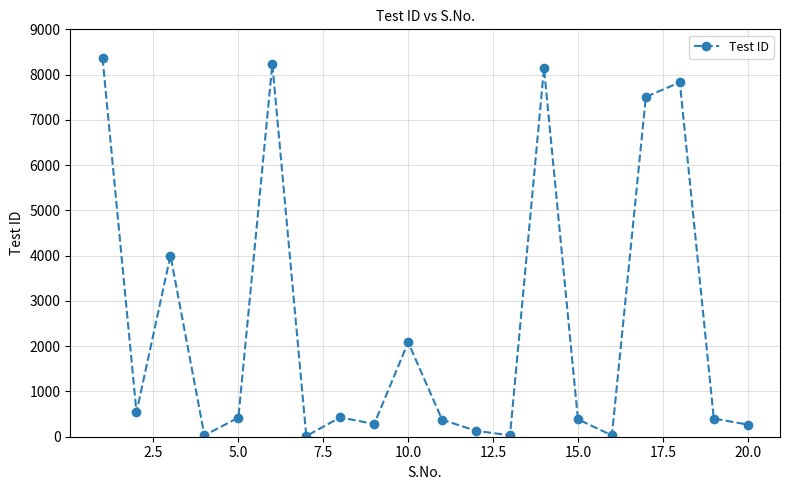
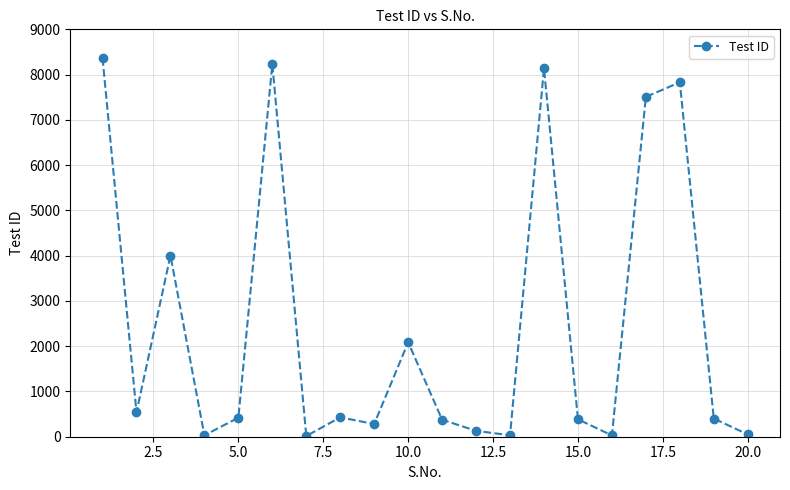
20.0: 300 -> 100
